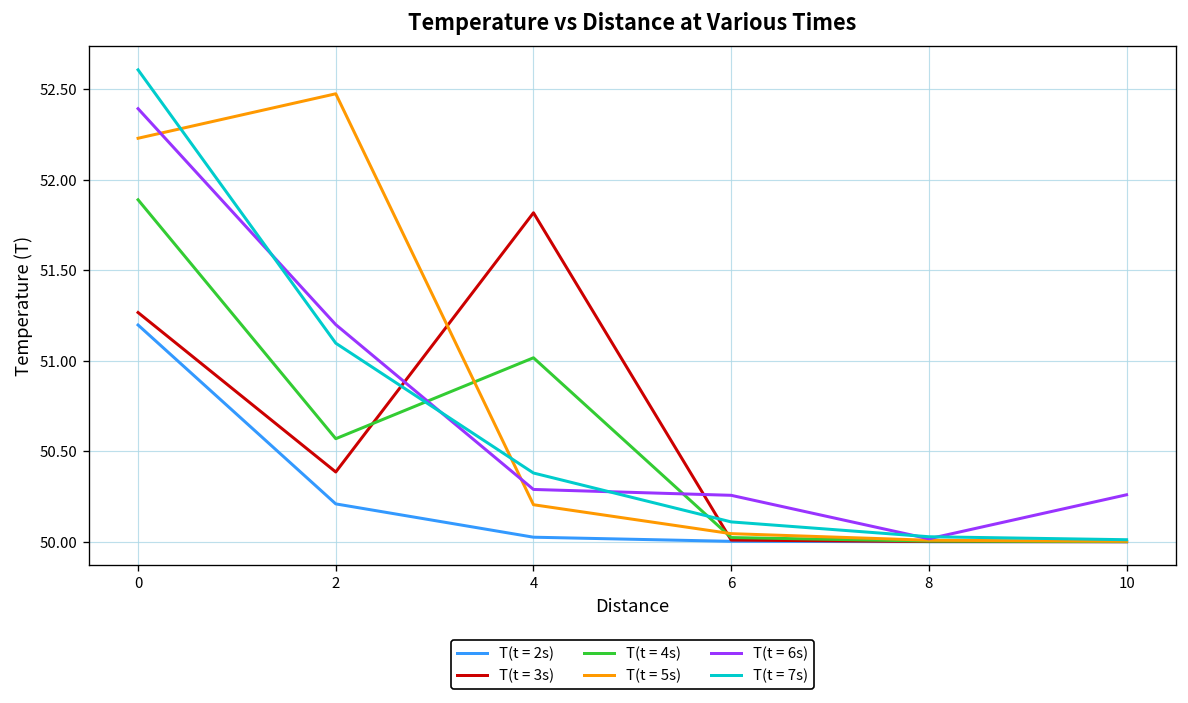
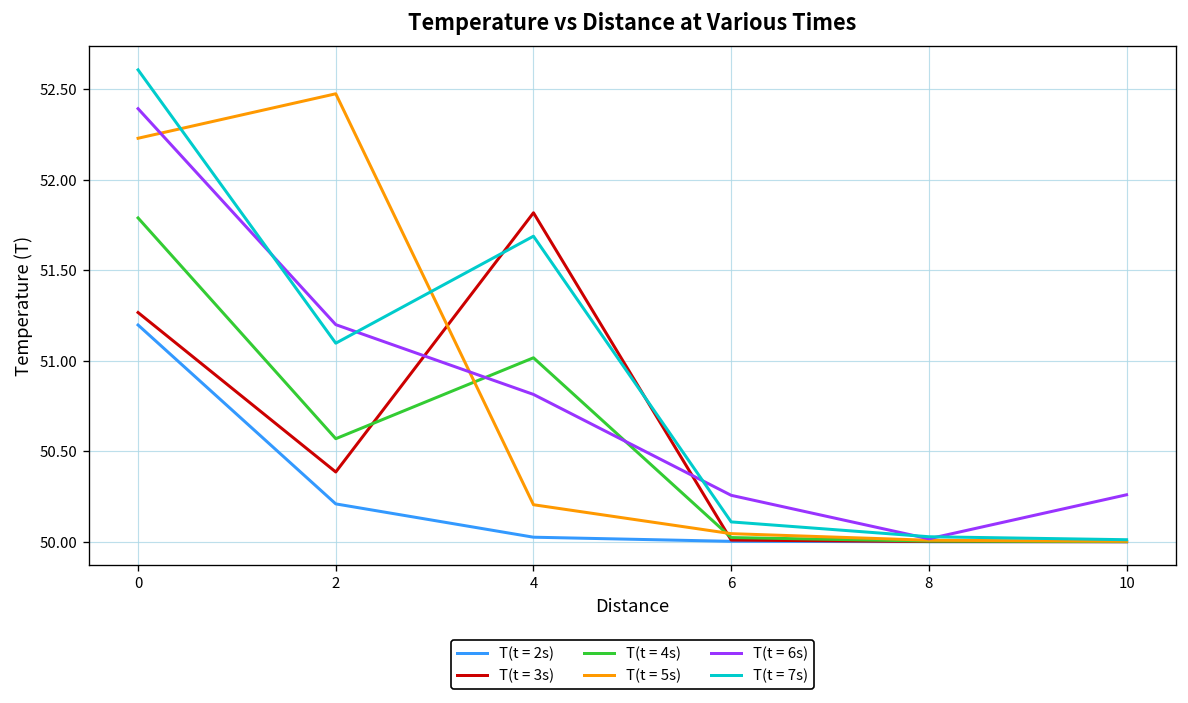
T(t = 4s), 0: 51.89 -> 51.79
T(t = 6s), 4: 50.29 -> 50.81
T(t = 7s), 4: 50.38 -> 51.69
